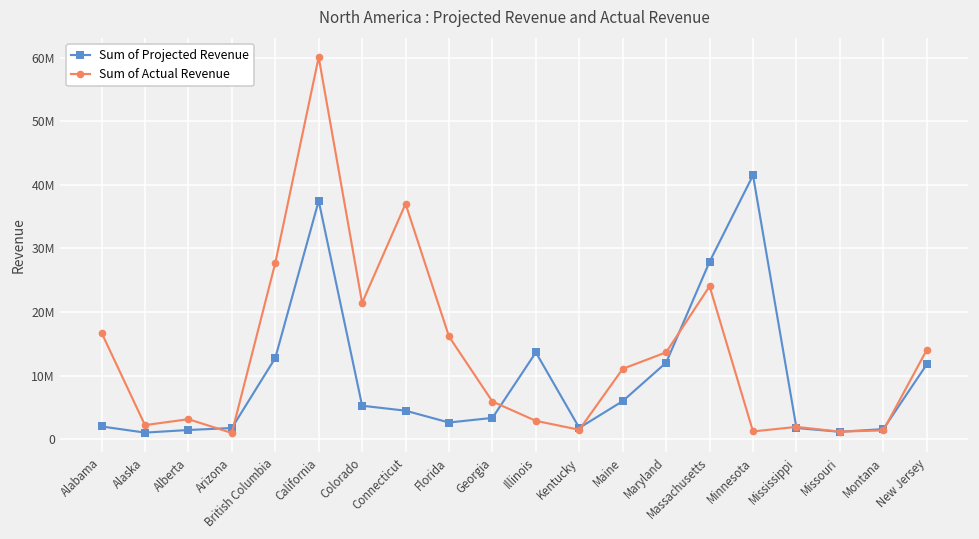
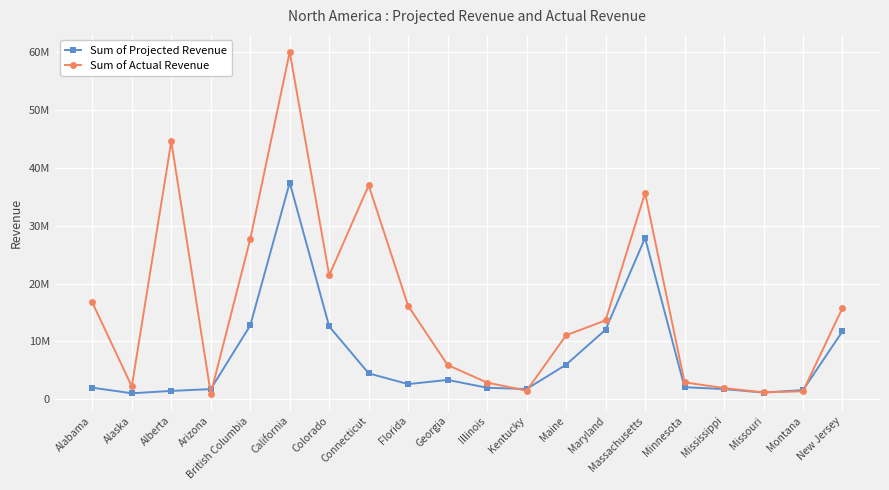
Sum of Actual Revenue, Alberta: 3000000 -> 45000000
Sum of Projected Revenue, Colorado: 5000000 -> 13000000
Sum of Projected Revenue, Illinois: 14000000 -> 2000000
Sum of Actual Revenue, Massachusetts: 24000000 -> 36000000
Sum of Projected Revenue, Minnesota: 41000000 -> 2000000
Sum of Actual Revenue, Minnesota: 1000000 -> 3000000
Sum of Actual Revenue, New Jersey: 14000000 -> 16000000
